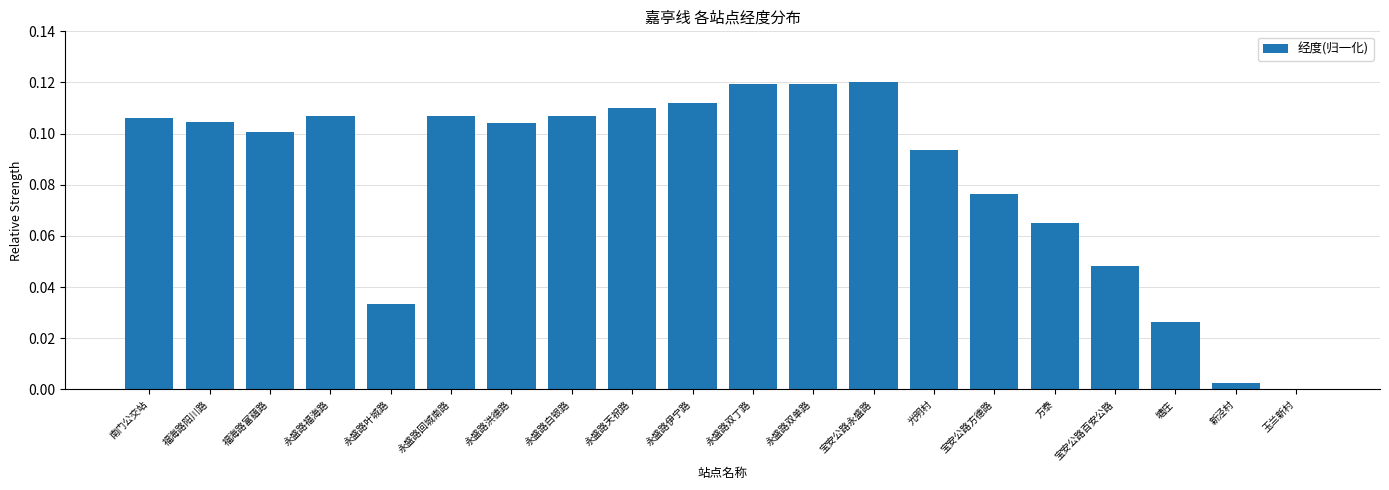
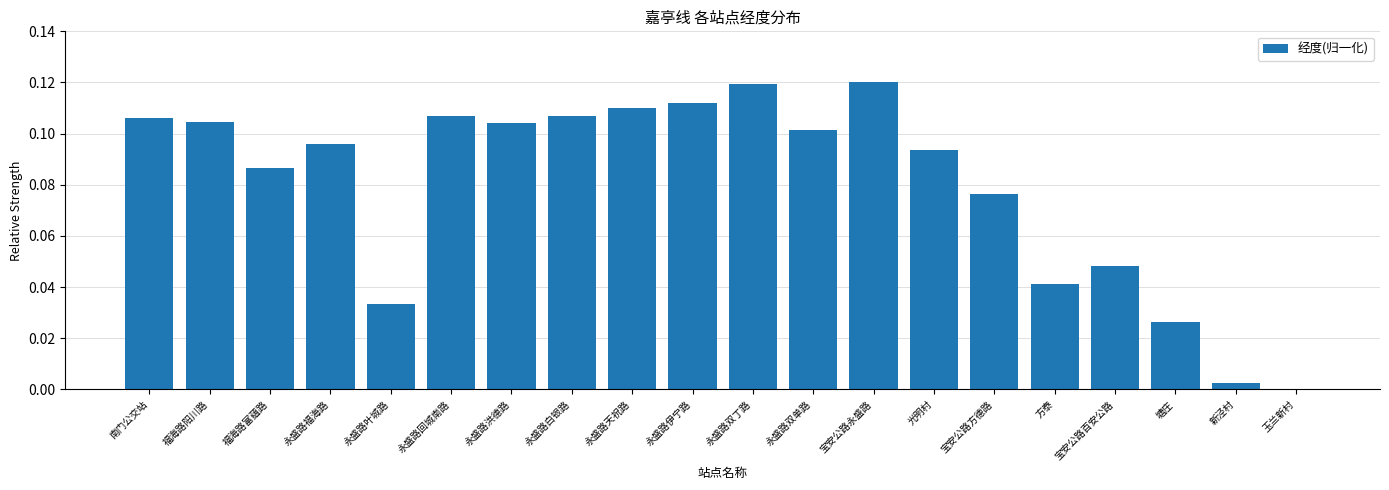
福海路富蕴路: 0.101 -> 0.087
永盛路福海路: 0.107 -> 0.096
永盛路双单路: 0.119 -> 0.101
方泰: 0.065 -> 0.041
